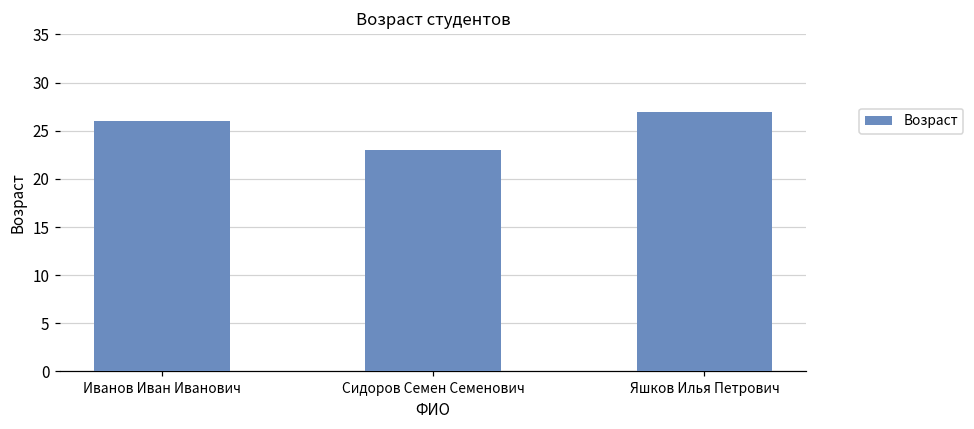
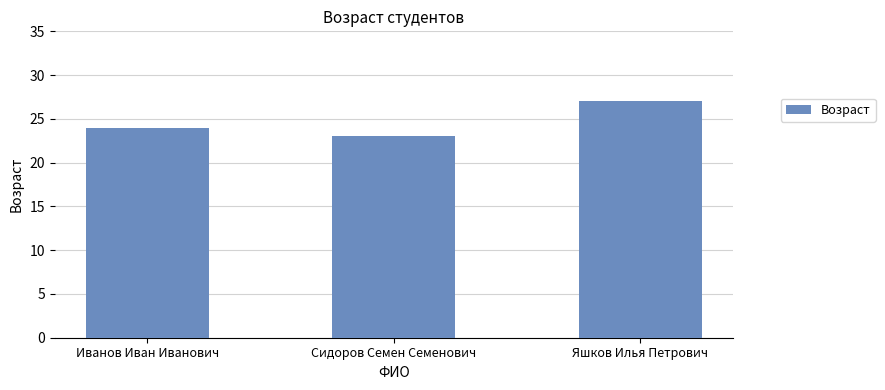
Иванов Иван Иванович: 26 -> 24
